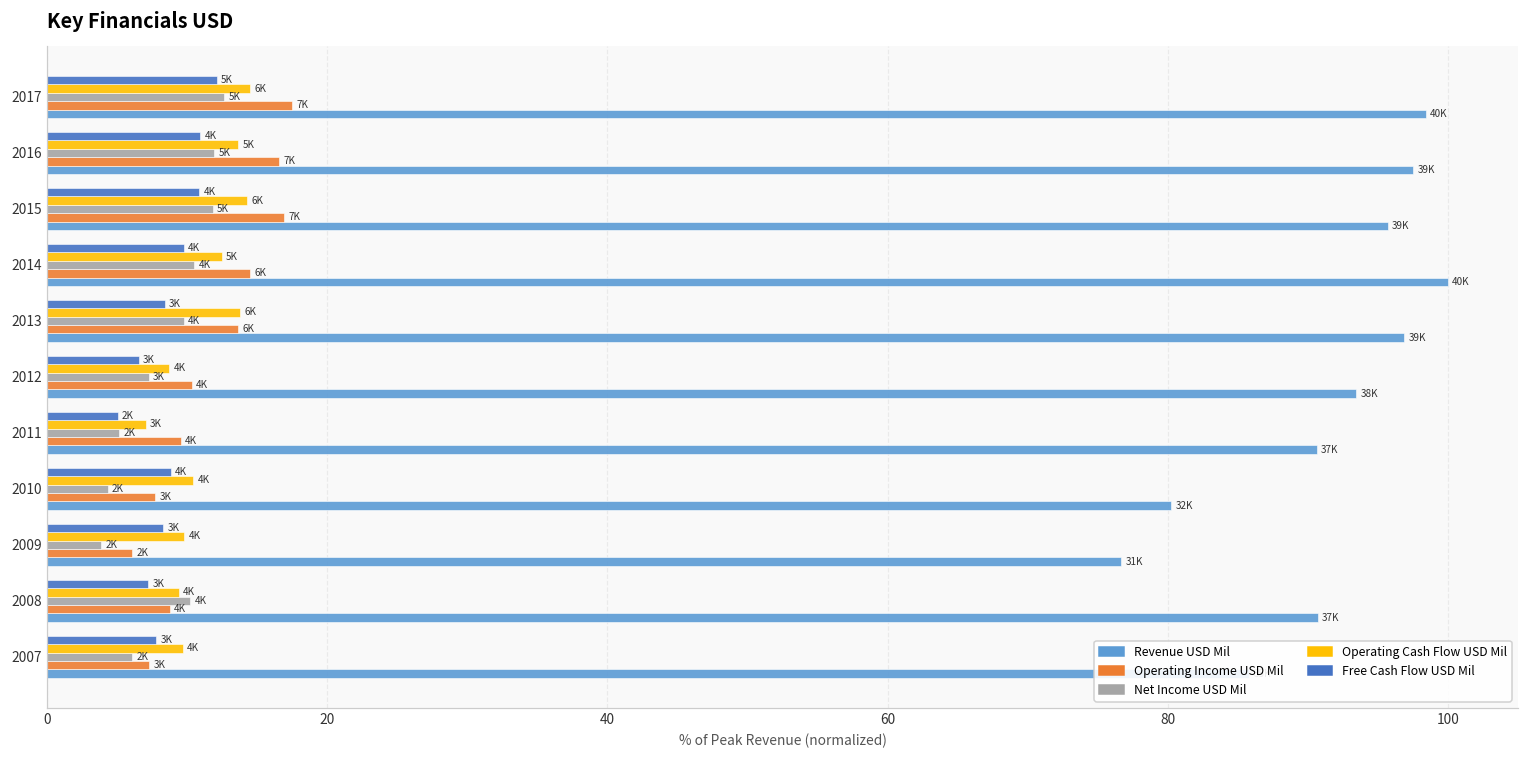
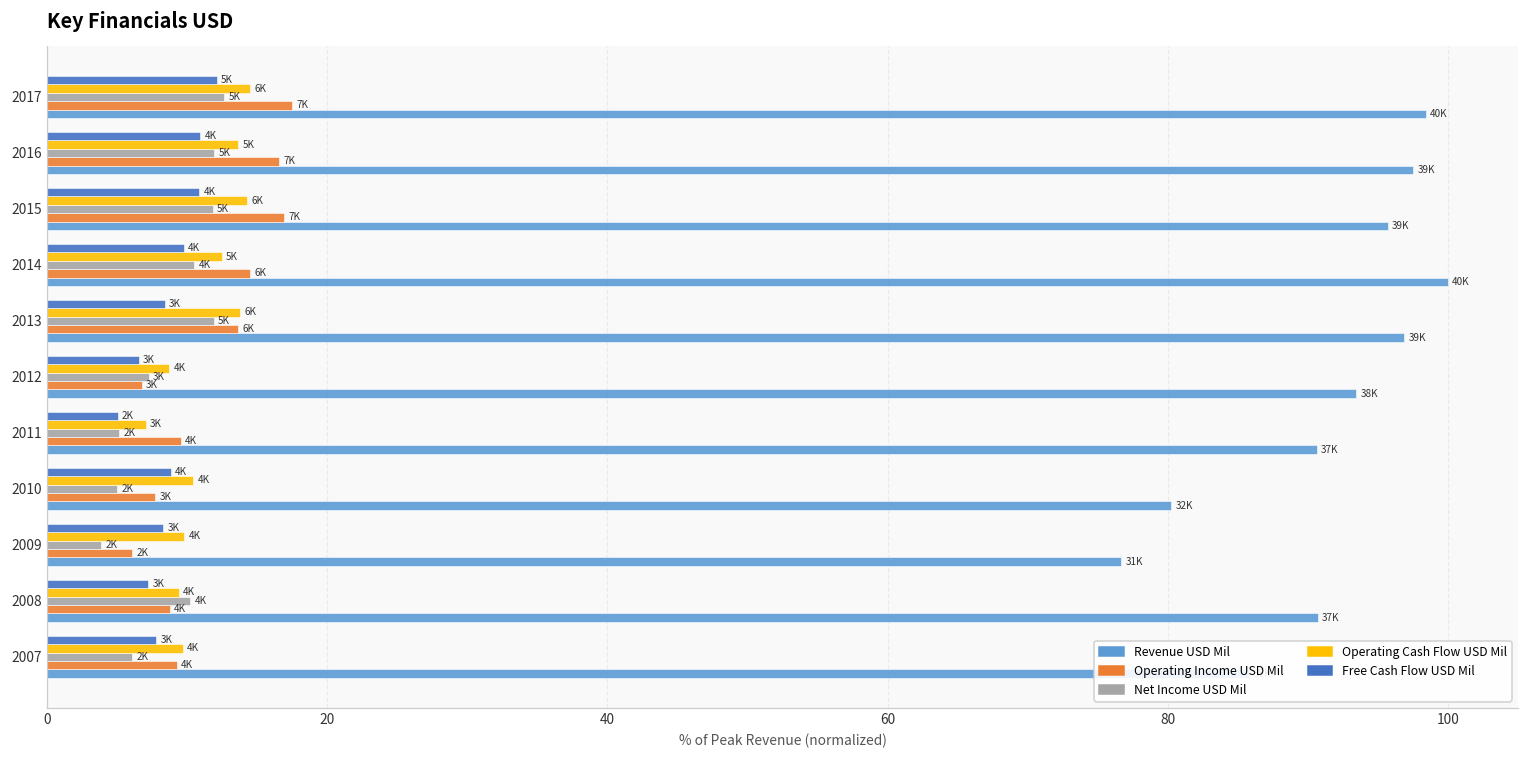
Net Income USD Mil, 2013: 9.7 -> 11.9
Operating Income USD Mil, 2012: 4K -> 3K
Net Income USD Mil, 2010: 4K -> 5K
Operating Income USD Mil, 2007: 3K -> 4K
